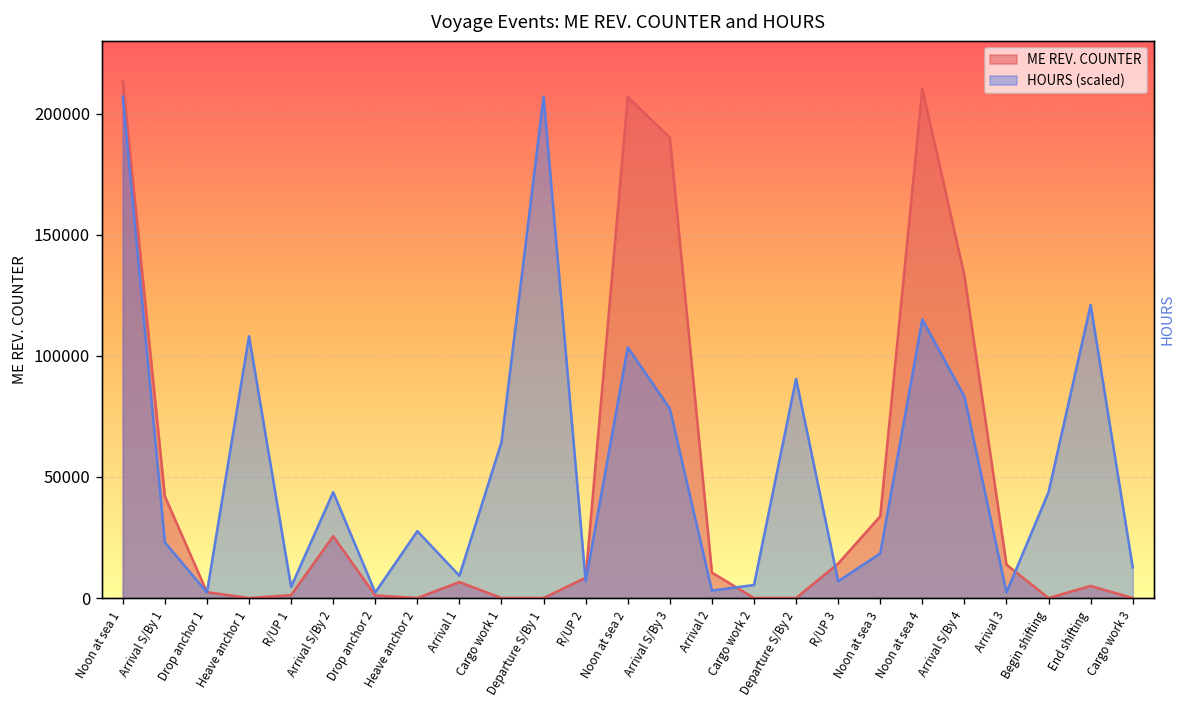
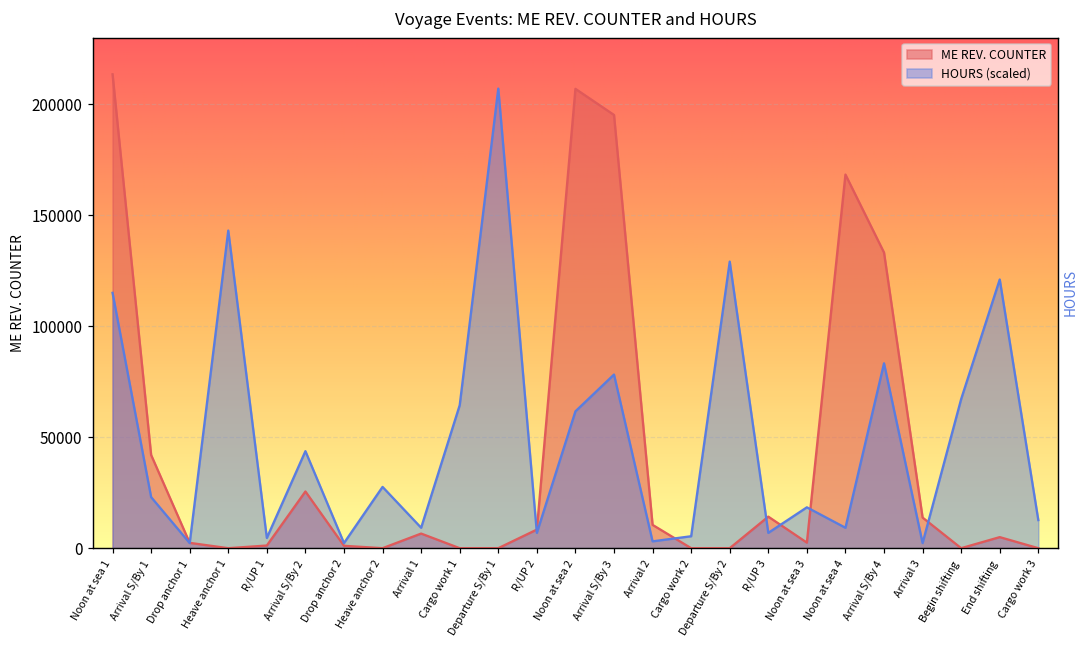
HOURS (scaled), Noon at sea 1: 207000 -> 115000
HOURS (scaled), Heave anchor 1: 108000 -> 143000
HOURS (scaled), Noon at sea 2: 104000 -> 62000
ME REV. COUNTER, Arrival S/By 3: 190000 -> 195000
HOURS (scaled), Departure S/By 2: 90000 -> 129000
ME REV. COUNTER, Noon at sea 3: 34000 -> 3000
ME REV. COUNTER, Noon at sea 4: 210000 -> 168000
HOURS (scaled), Noon at sea 4: 115000 -> 9000
HOURS (scaled), Begin shifting: 44000 -> 67000
